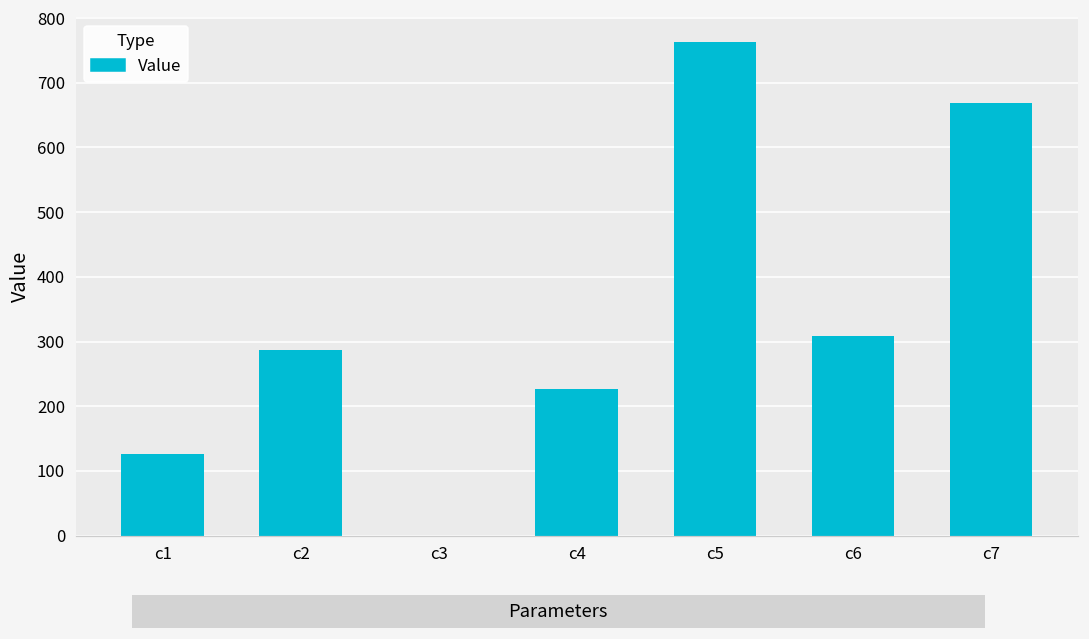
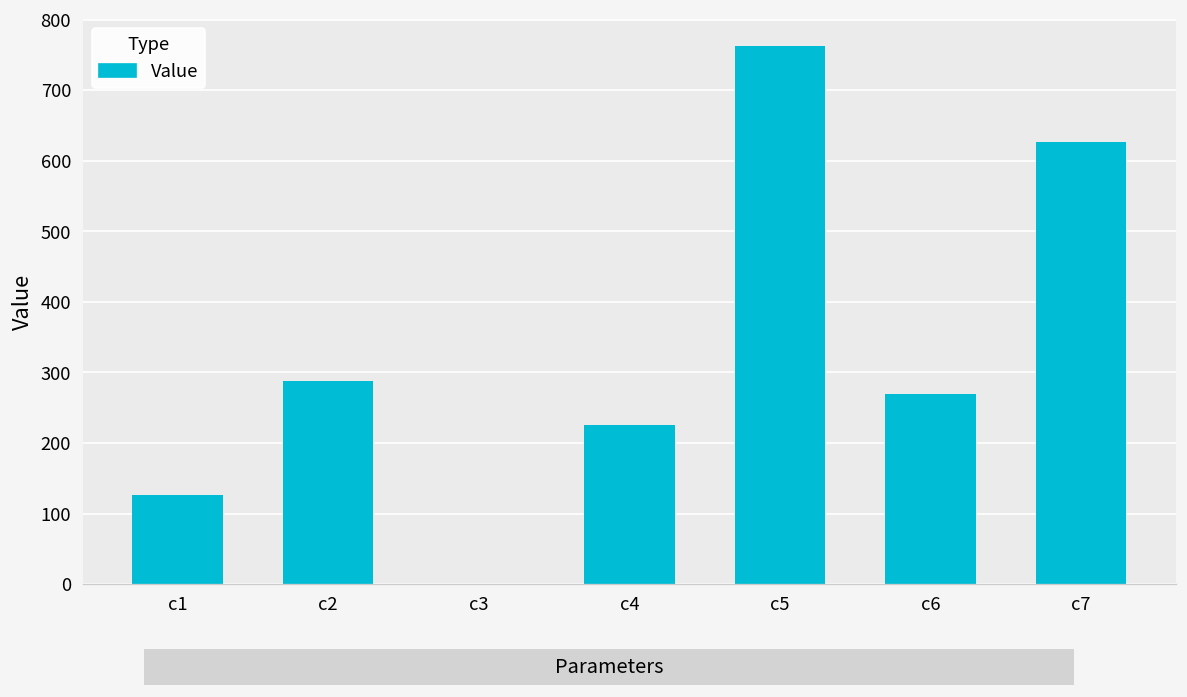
c6: 310 -> 270
c7: 670 -> 630
